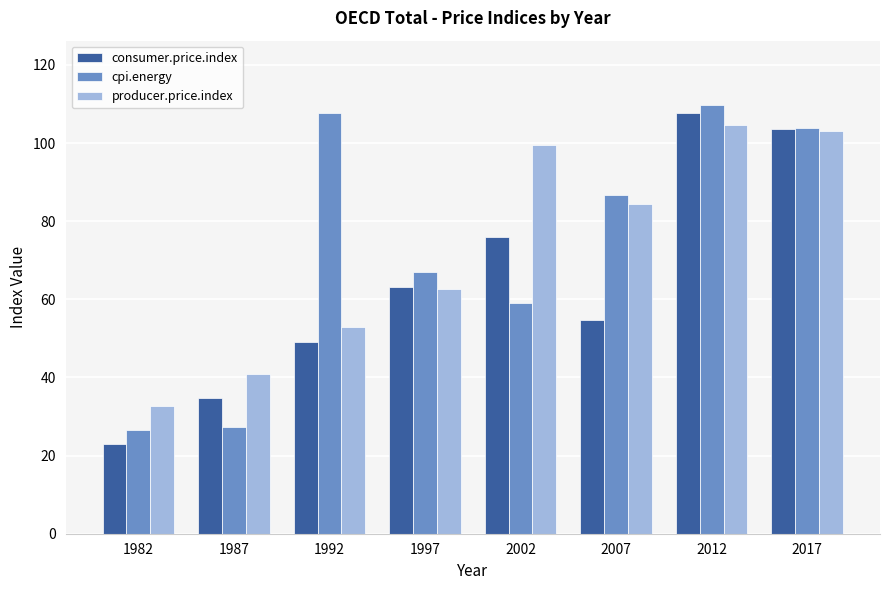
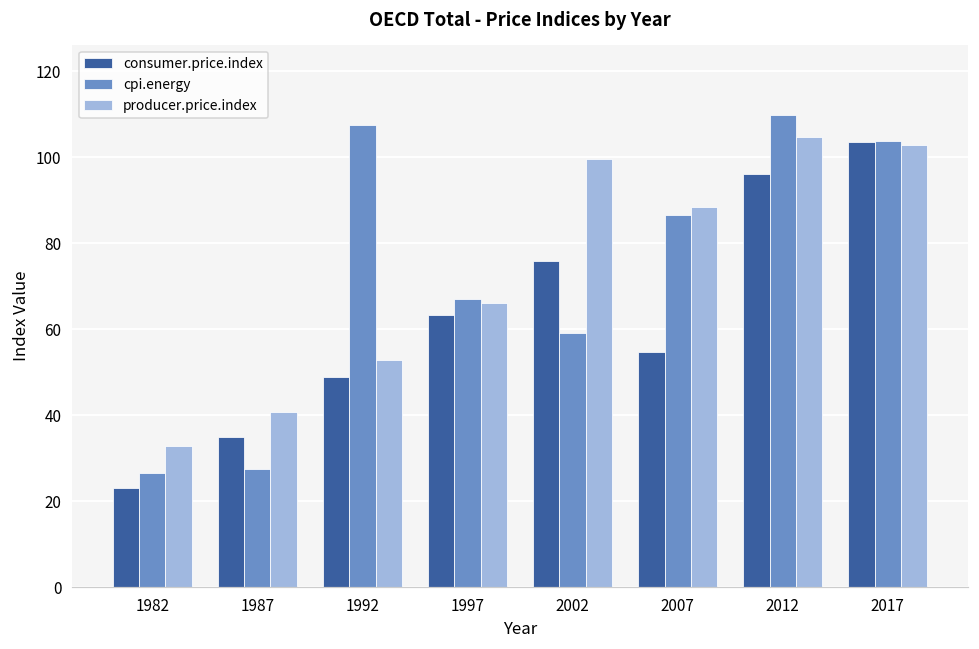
producer.price.index, 1997: 63 -> 66
producer.price.index, 2007: 84 -> 88
consumer.price.index, 2012: 108 -> 96
